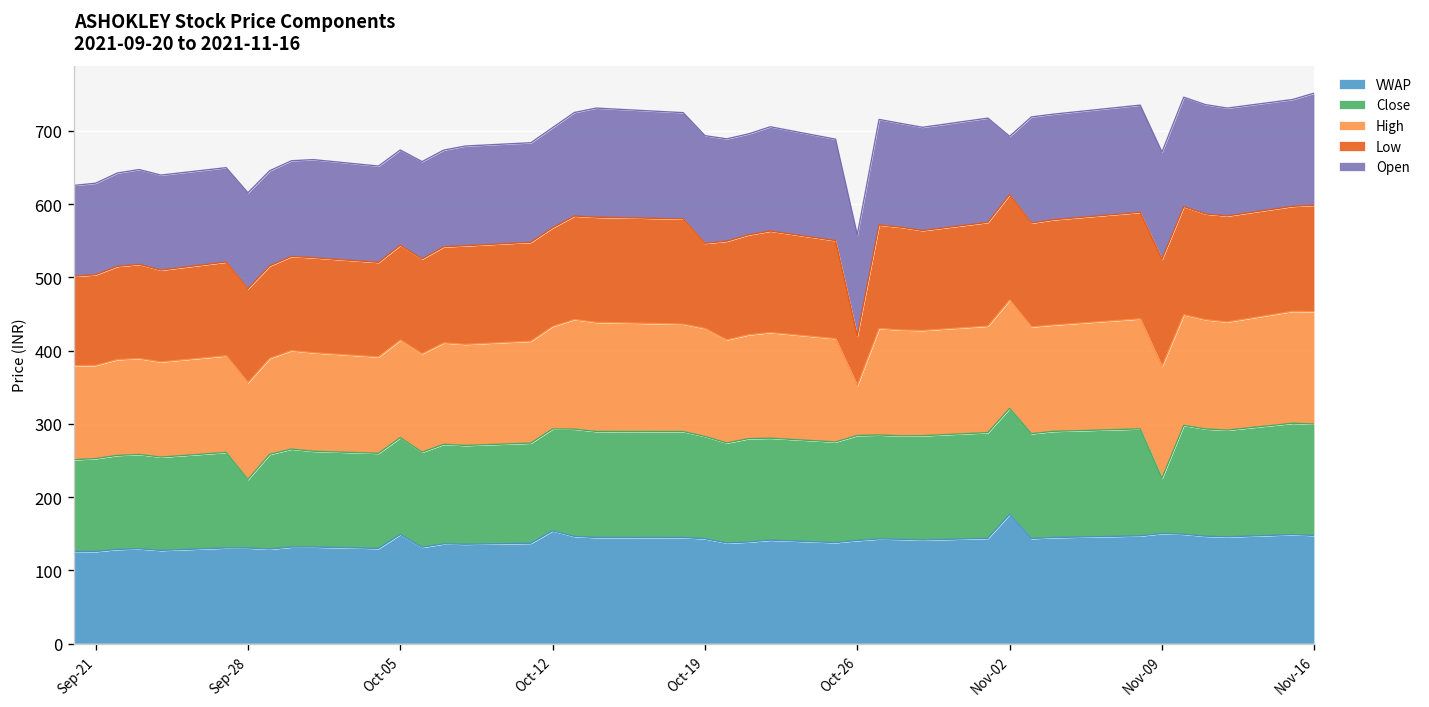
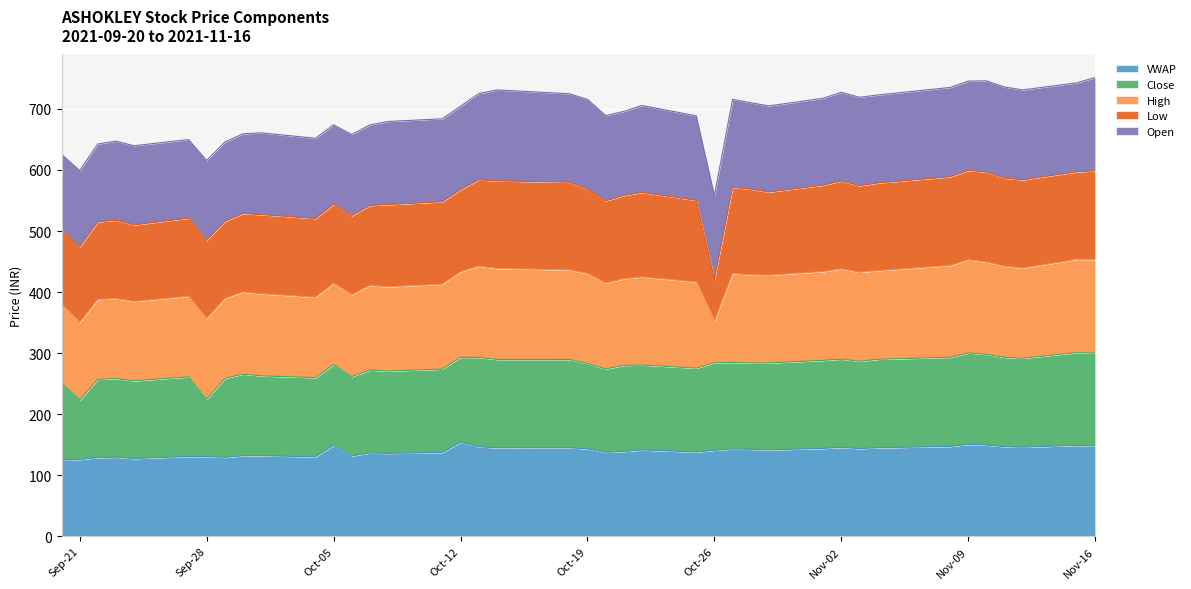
Close, Sep-21: 130 -> 100
Low, Oct-19: 120 -> 140
VWAP, Nov-02: 180 -> 150
Open, Nov-02: 80 -> 150
Close, Nov-09: 80 -> 150
